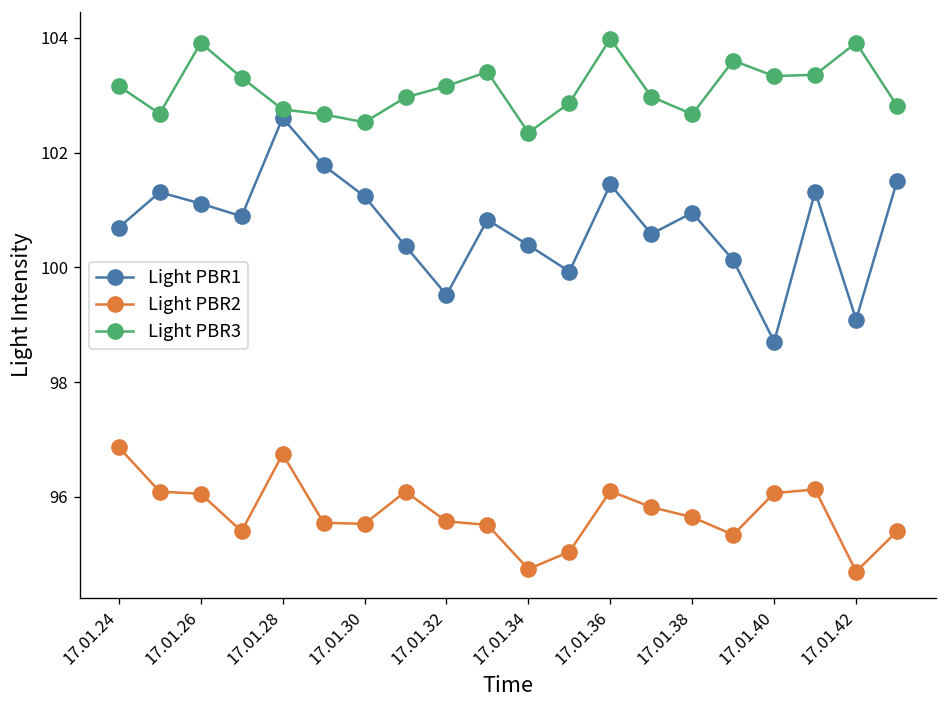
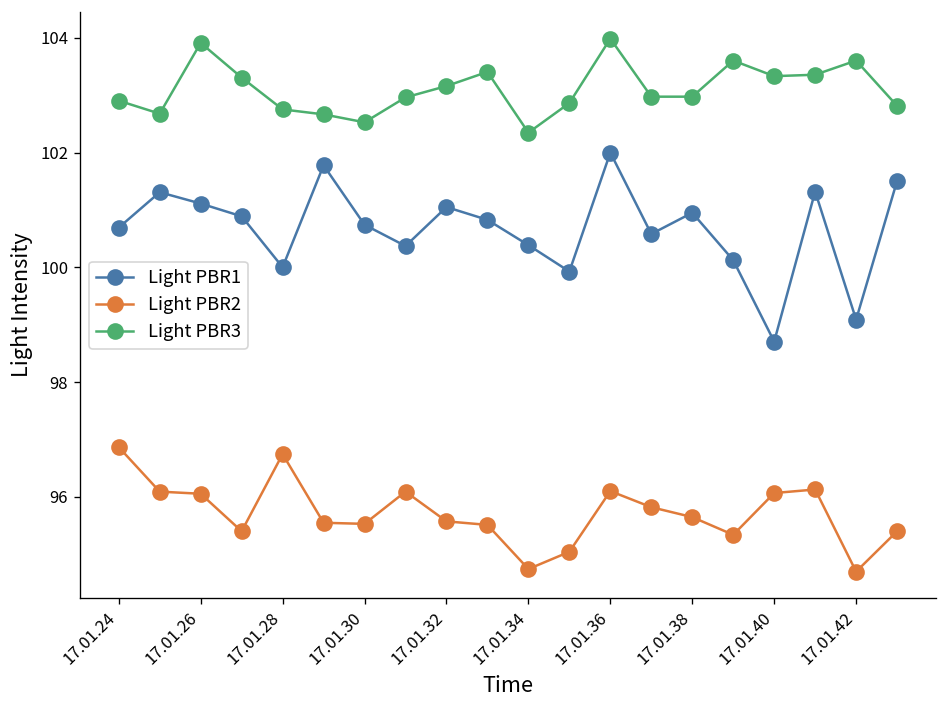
Light PBR3, 17.01.24: 103.2 -> 102.9
Light PBR1, 17.01.28: 102.6 -> 100.0
Light PBR1, 17.01.30: 101.2 -> 100.7
Light PBR1, 17.01.32: 99.5 -> 101.1
Light PBR1, 17.01.36: 101.4 -> 102.0
Light PBR3, 17.01.38: 102.7 -> 103.0
Light PBR3, 17.01.42: 103.9 -> 103.6
